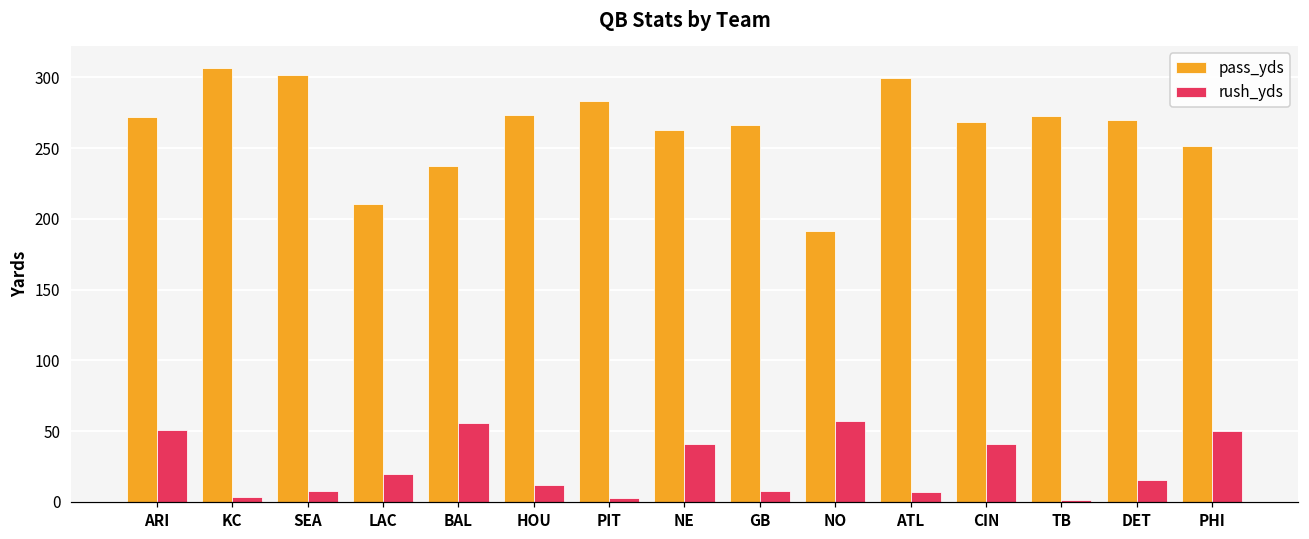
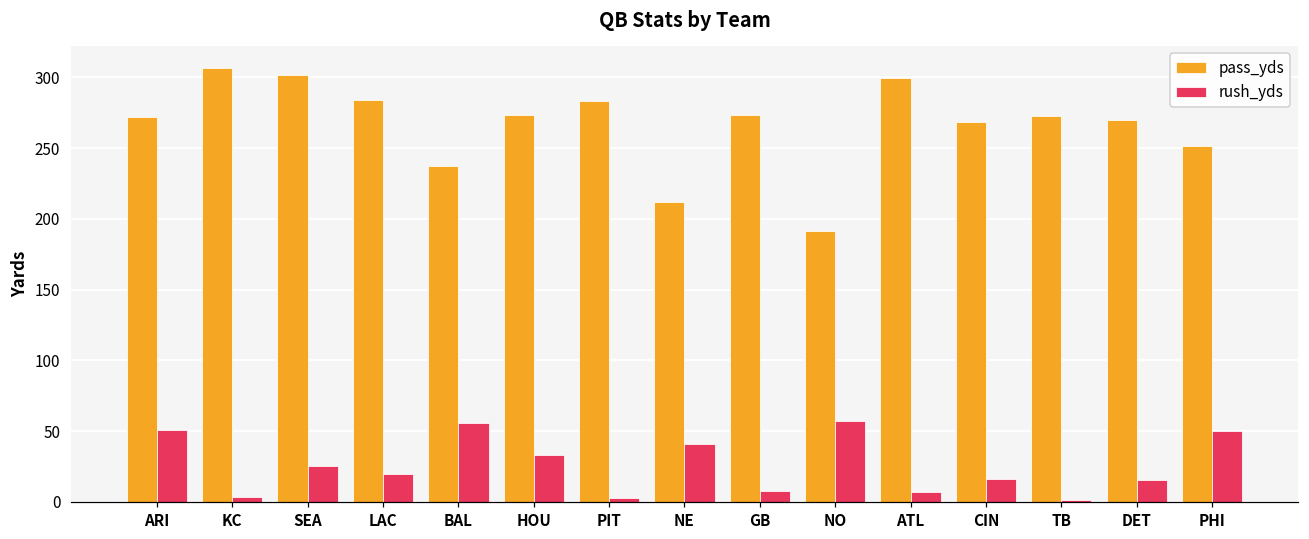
rush_yds, SEA: 7 -> 26
pass_yds, LAC: 211 -> 284
rush_yds, HOU: 12 -> 33
pass_yds, NE: 263 -> 212
pass_yds, GB: 267 -> 273
rush_yds, CIN: 41 -> 16
